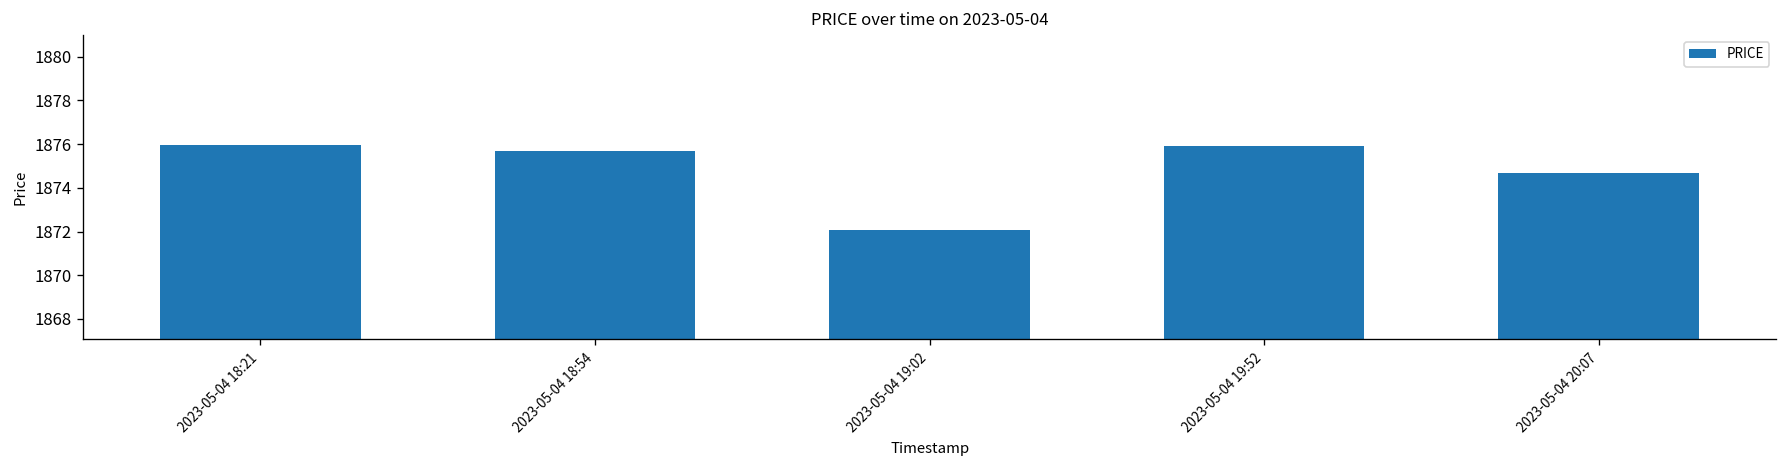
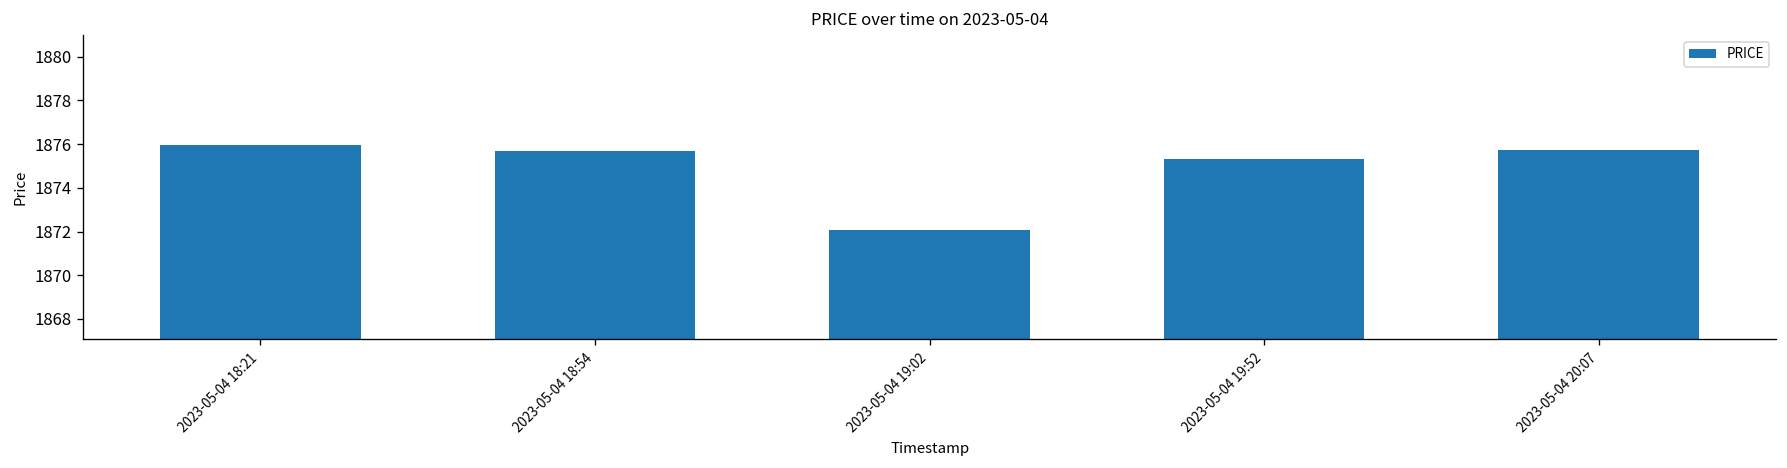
2023-05-04 19:52: 1875.9 -> 1875.3
2023-05-04 20:07: 1874.7 -> 1875.7
